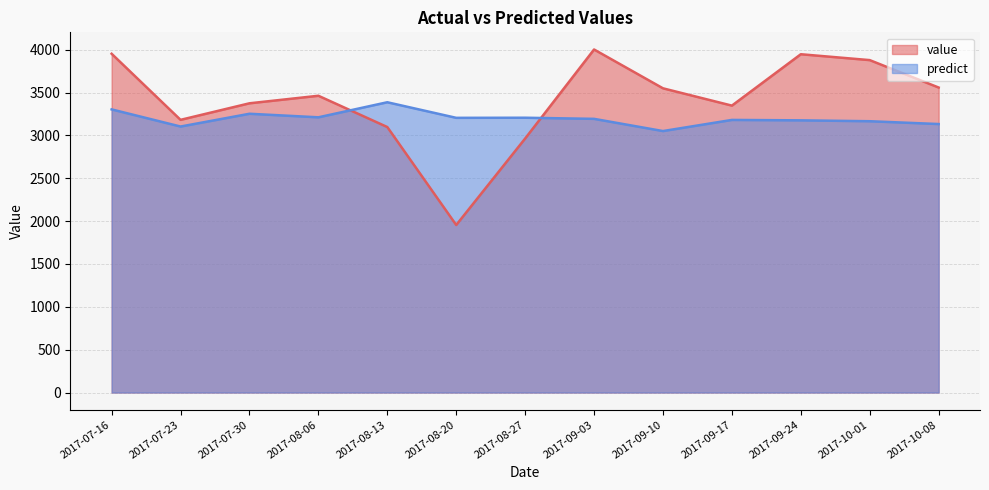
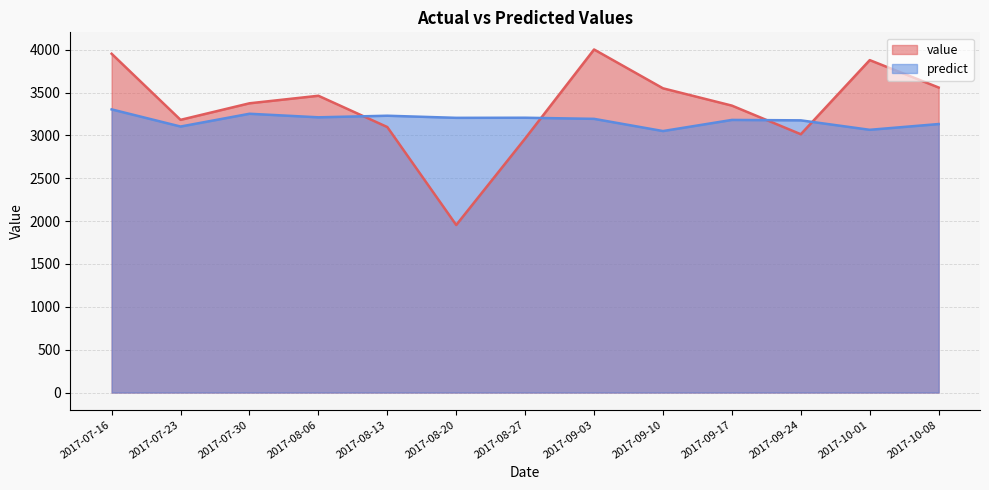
predict, 2017-08-13: 3400 -> 3200
value, 2017-09-24: 3900 -> 3000
predict, 2017-10-01: 3200 -> 3100
